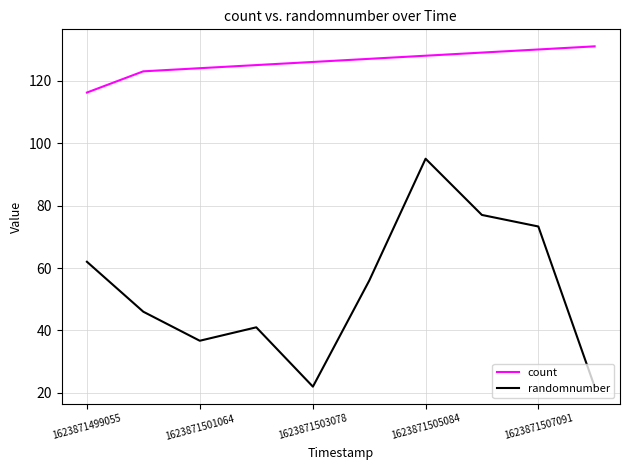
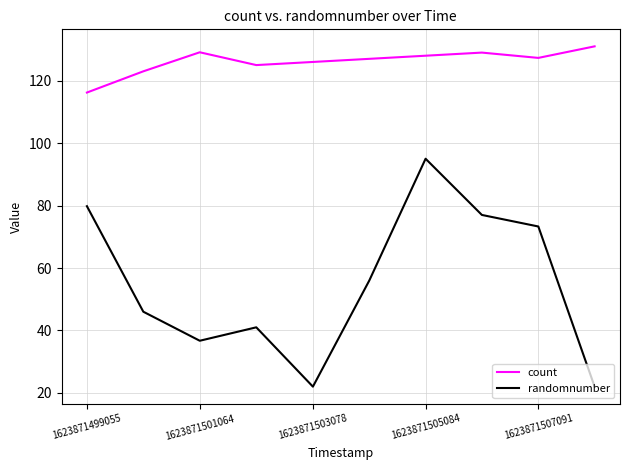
randomnumber, 1623871499055: 62 -> 80
count, 1623871501064: 124 -> 129
count, 1623871507091: 130 -> 127
